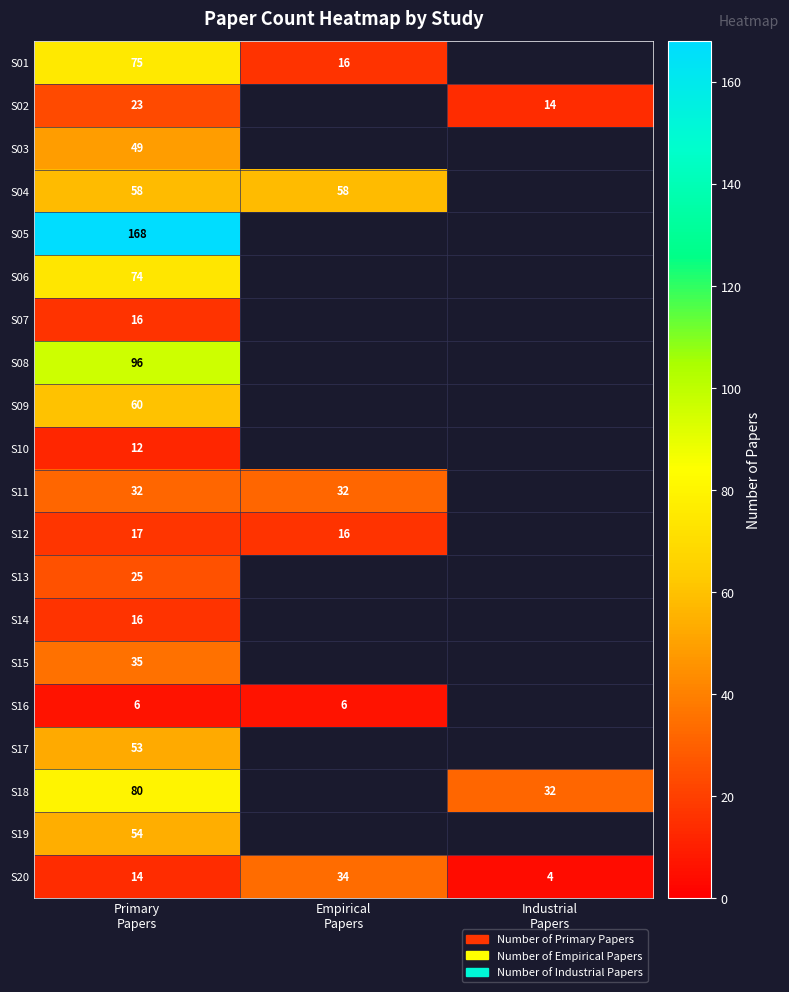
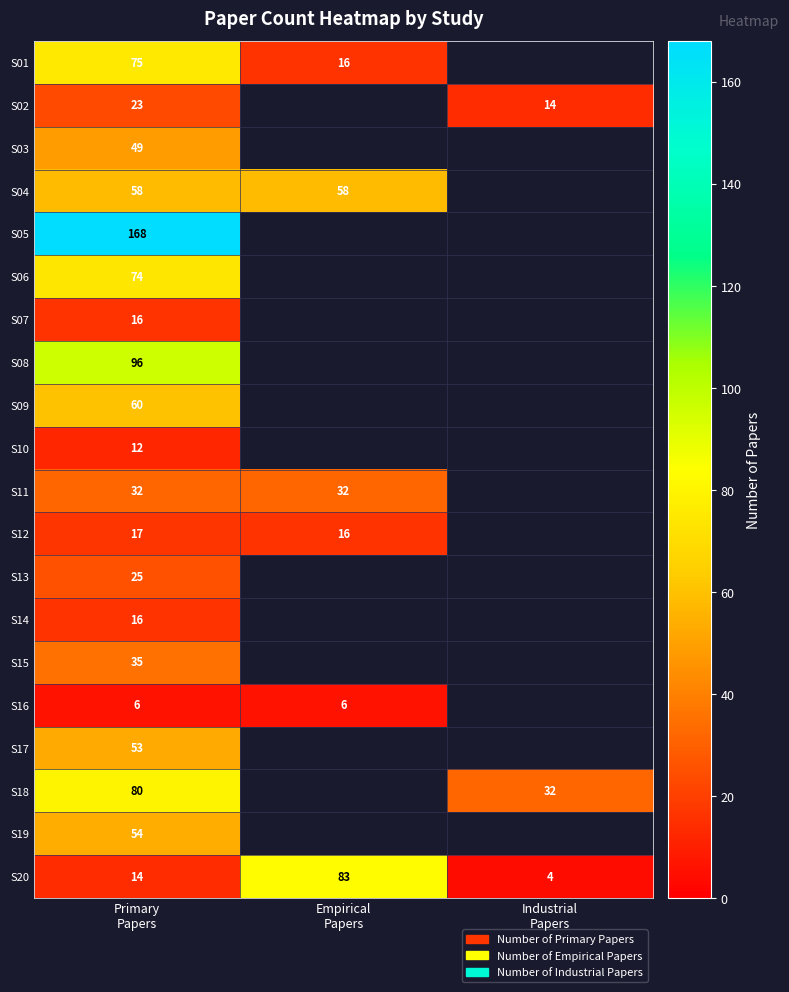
S20, Empirical Papers: 34 -> 83
